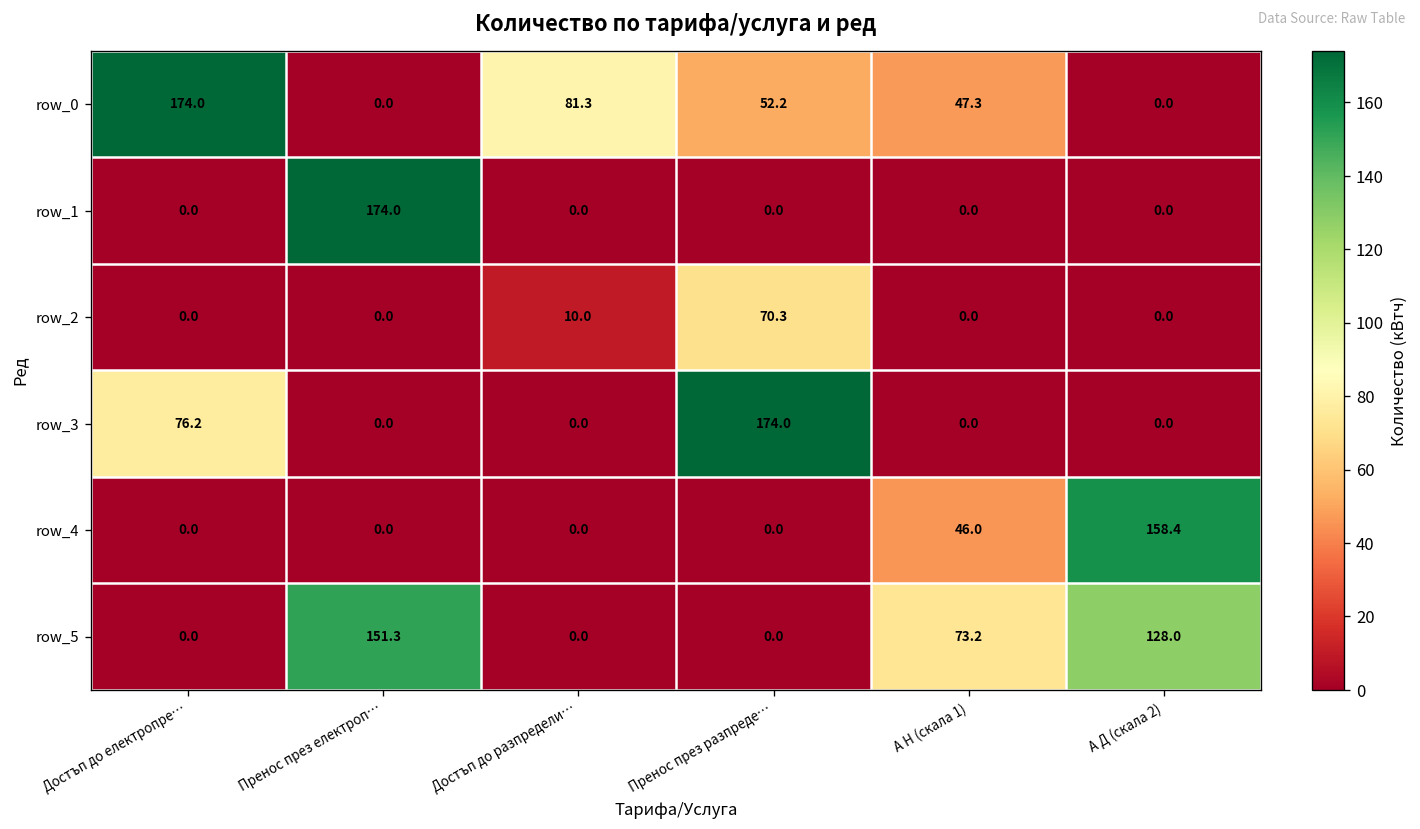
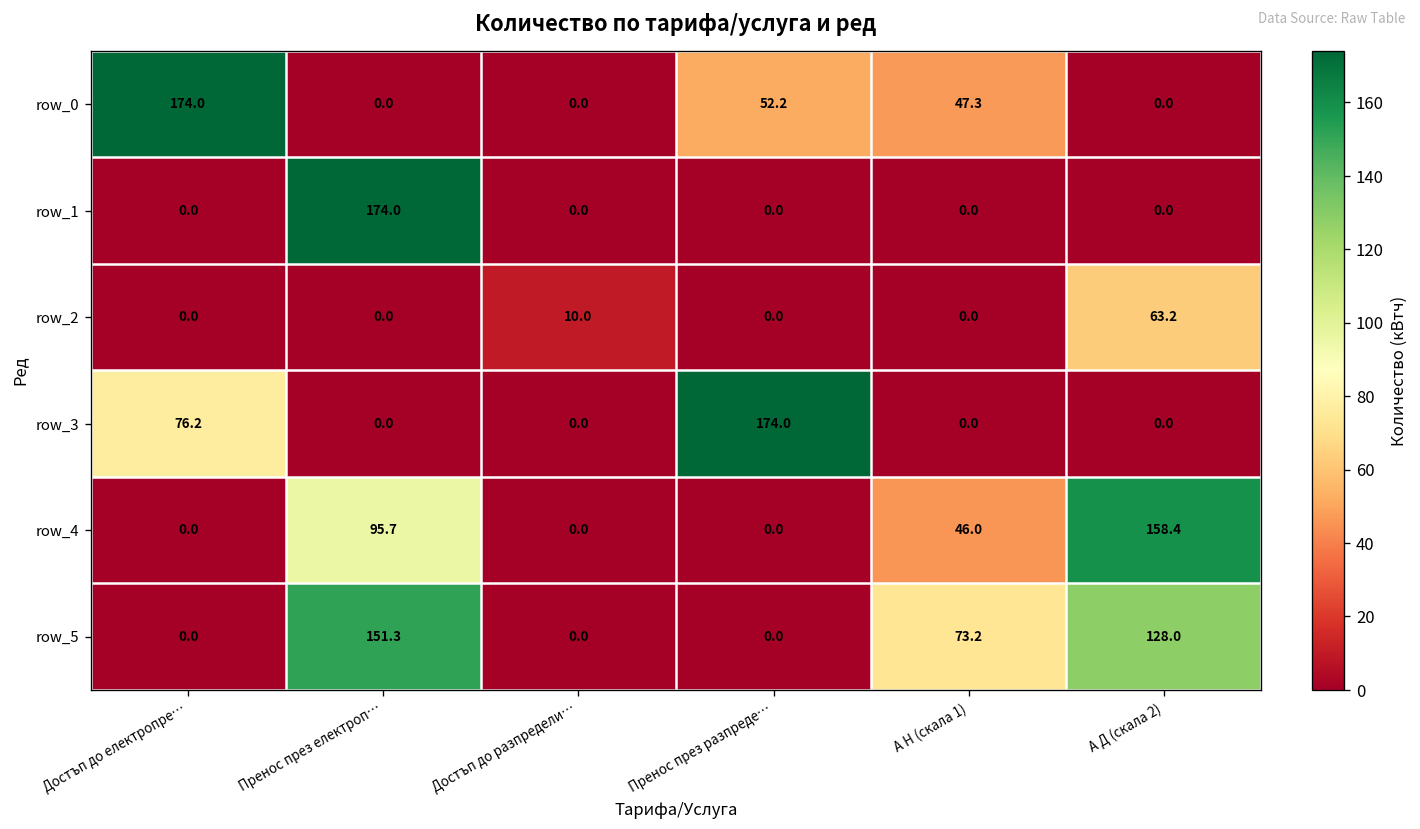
row_0, Достъп до разпредели…: 81.3 -> 0.0
row_2, Пренос през разпреде…: 70.3 -> 0.0
row_2, А Д (скала 2): 0.0 -> 63.2
row_4, Пренос през електроп…: 0.0 -> 95.7
